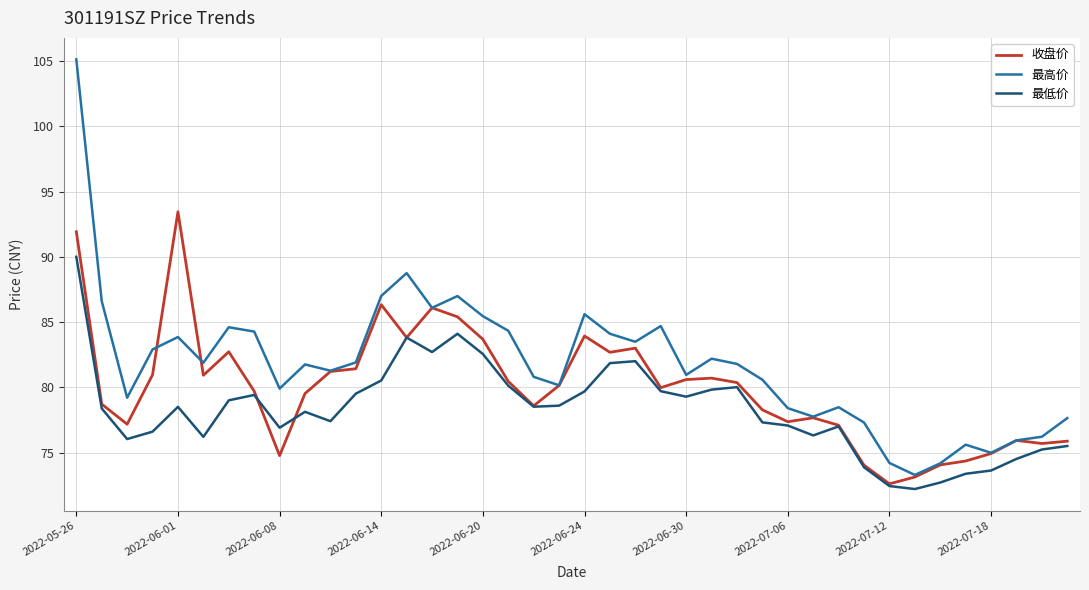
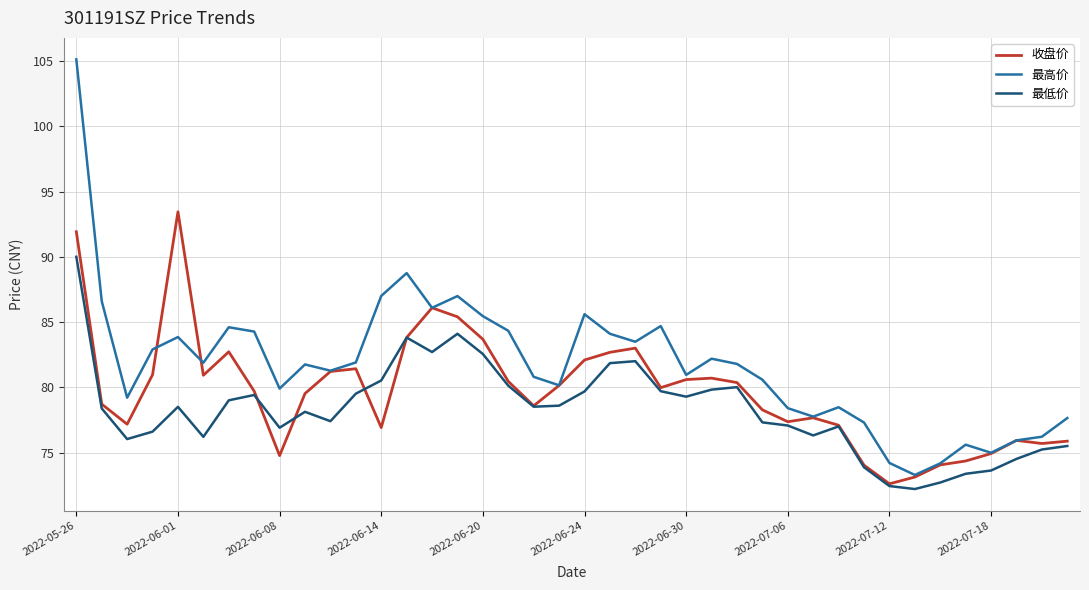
收盘价, 2022-06-14: 86.3 -> 76.9
收盘价, 2022-06-24: 83.9 -> 82.1
